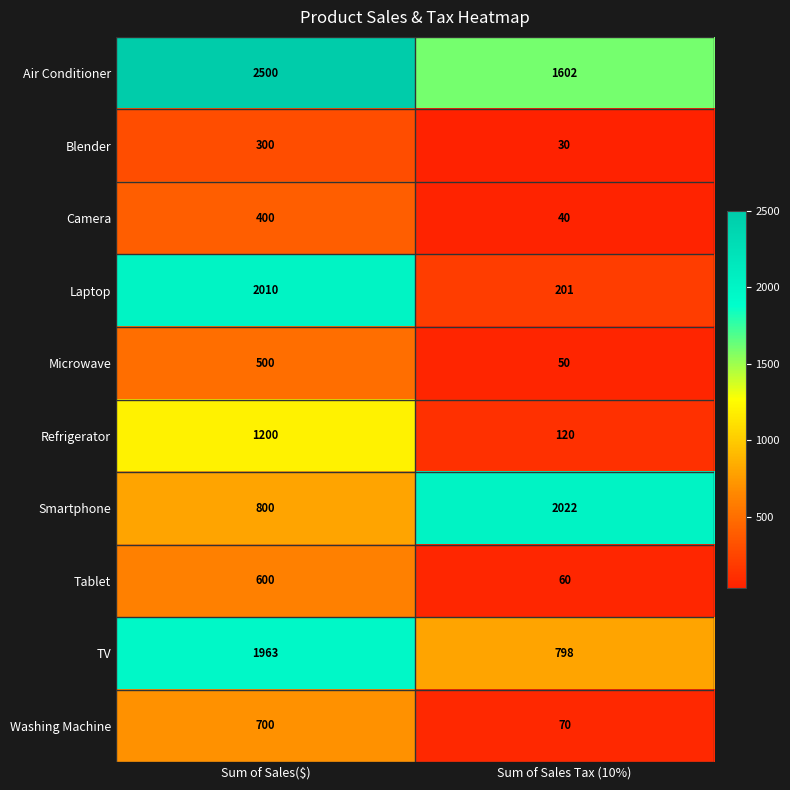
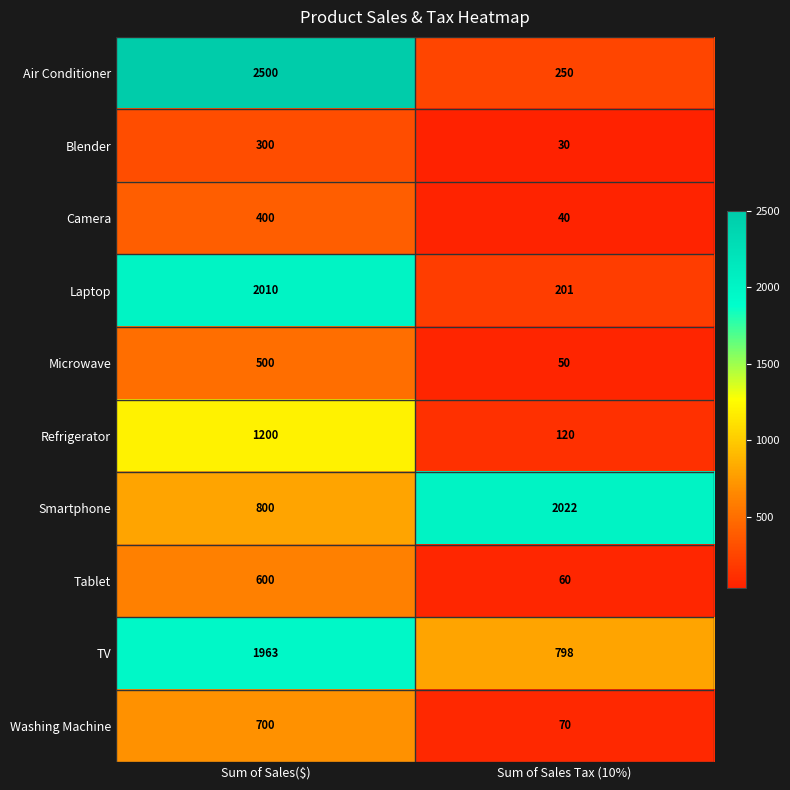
Air Conditioner, Sum of Sales Tax (10%): 1602 -> 250
